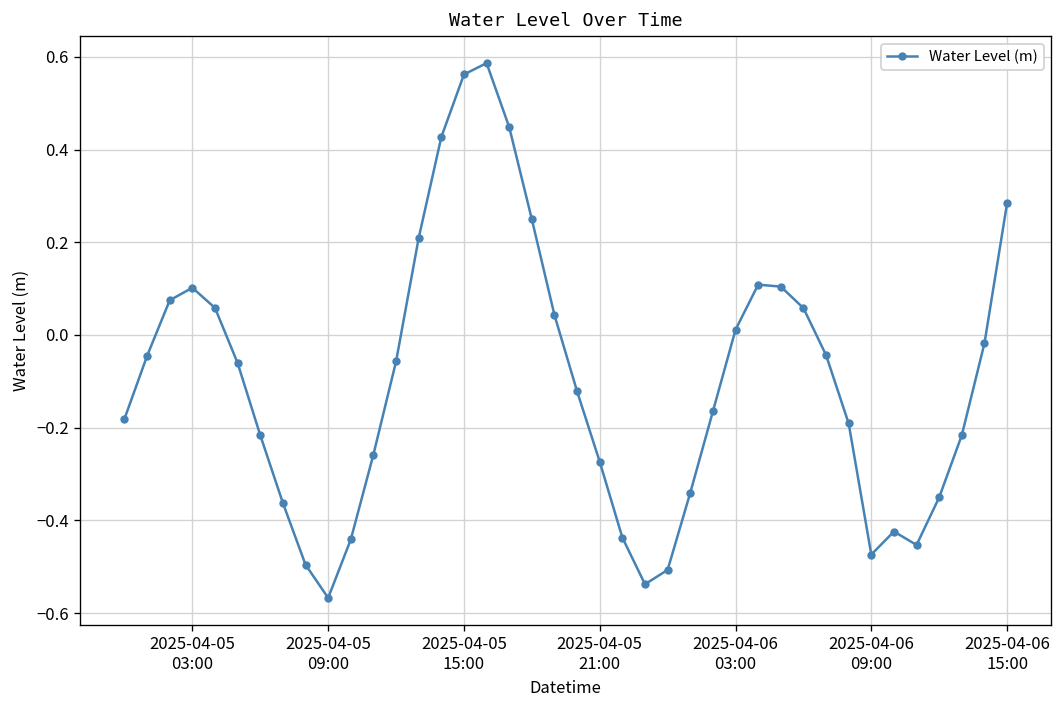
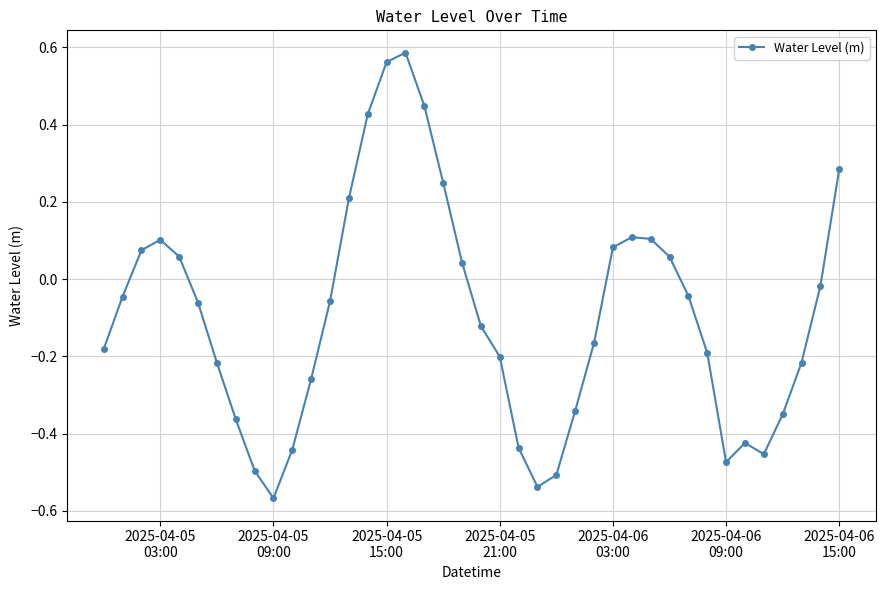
2025-04-05 21:00: -0.27 -> -0.20
2025-04-06 03:00: 0.01 -> 0.08
